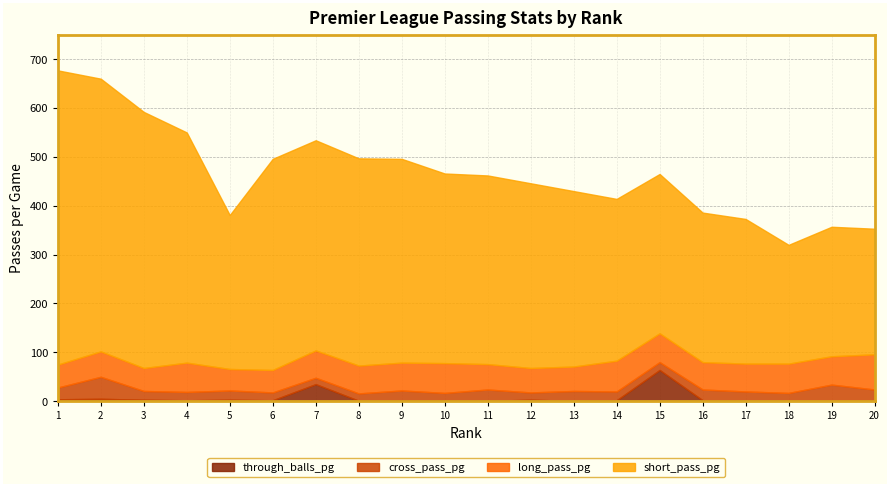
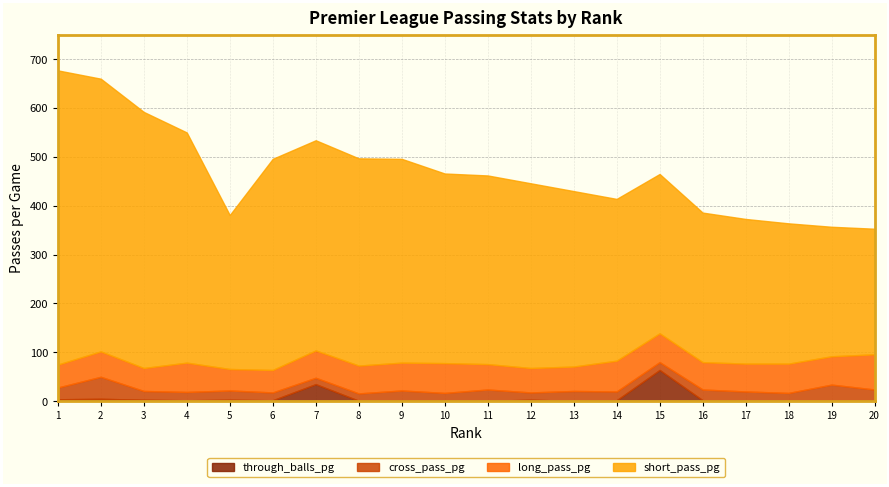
short_pass_pg, 18: 240 -> 290
